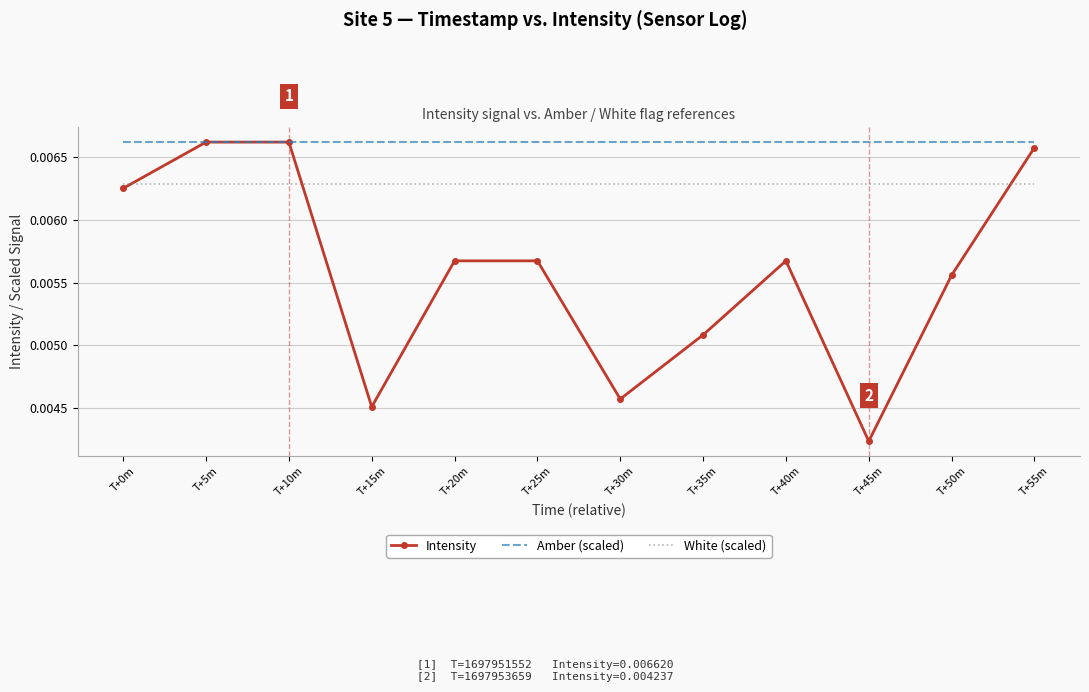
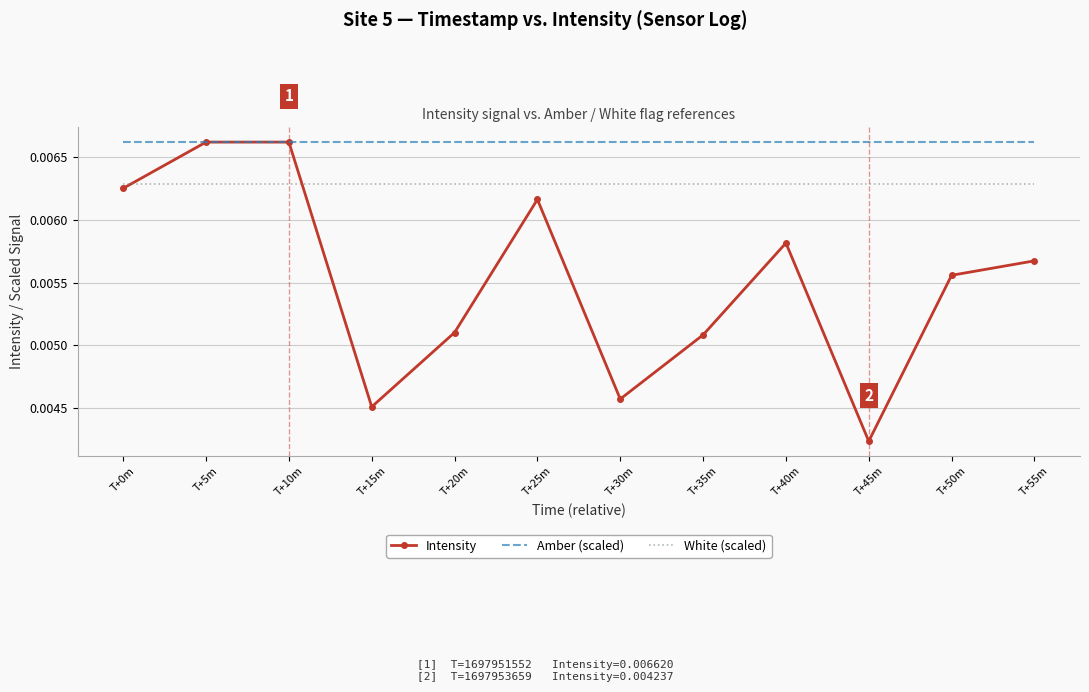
Intensity, T+20m: 0.00567 -> 0.00510
Intensity, T+25m: 0.00567 -> 0.00616
Intensity, T+40m: 0.00567 -> 0.00582
Intensity, T+55m: 0.00658 -> 0.00567
